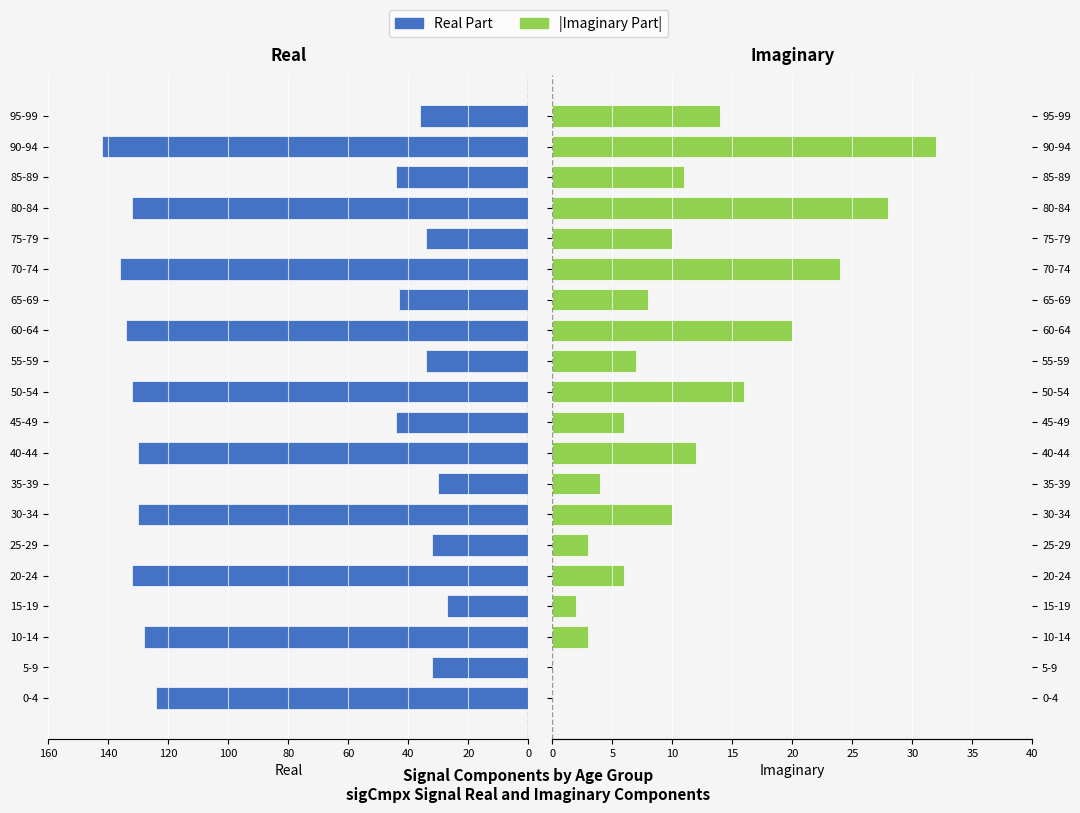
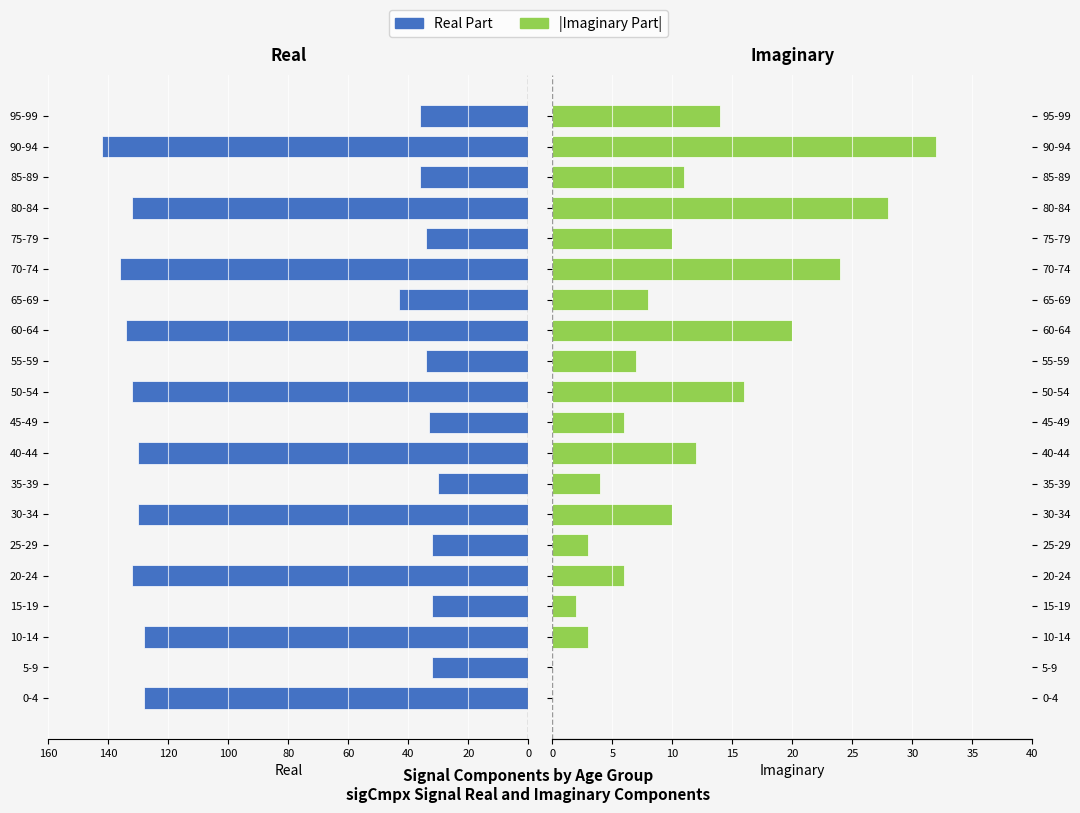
Real, 85-89: 44 -> 36
Real, 45-49: 44 -> 33
Real, 15-19: 27 -> 32
Real, 0-4: 124 -> 128
